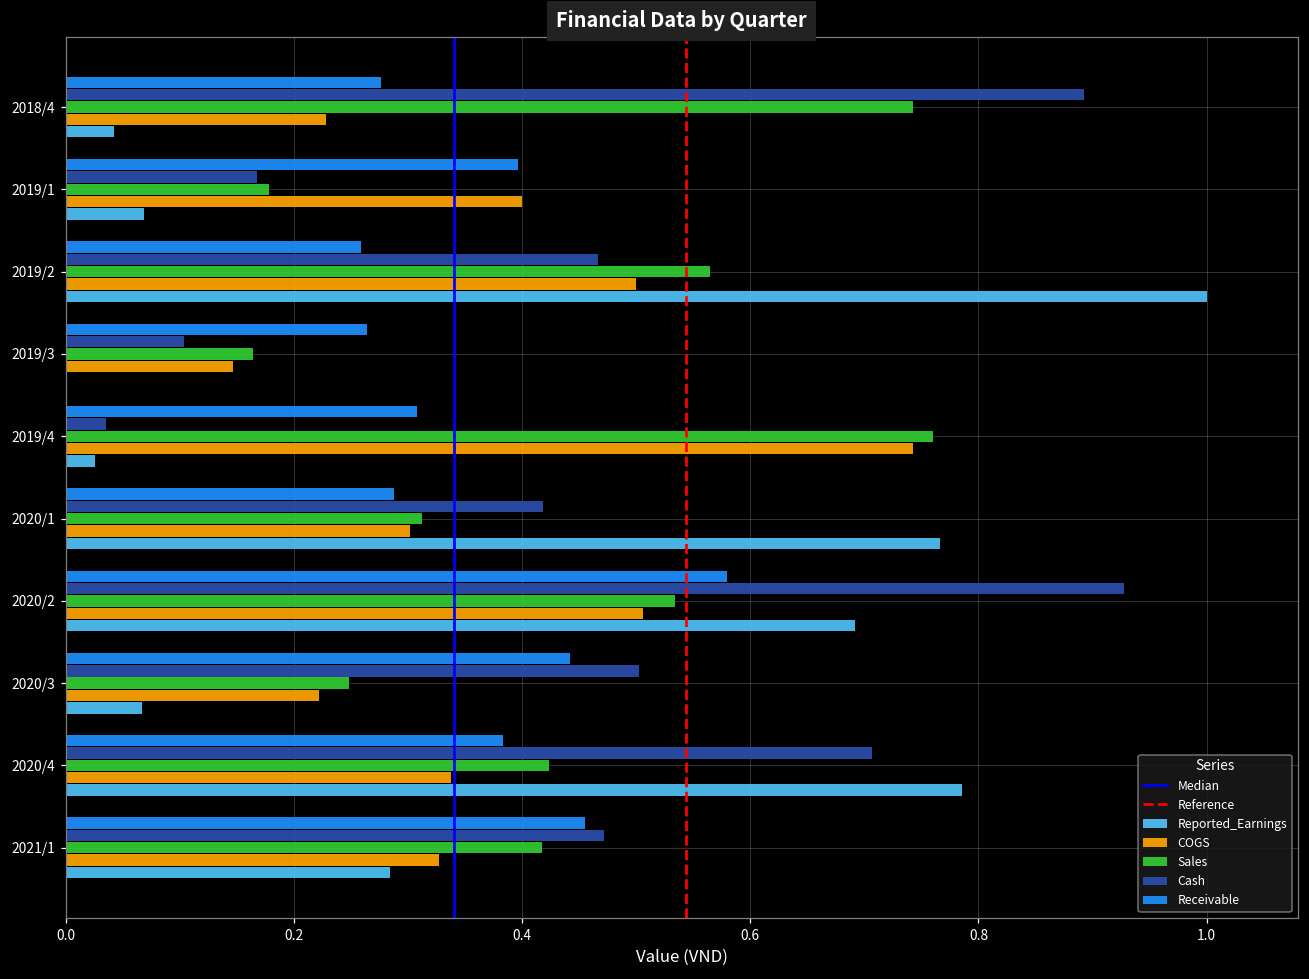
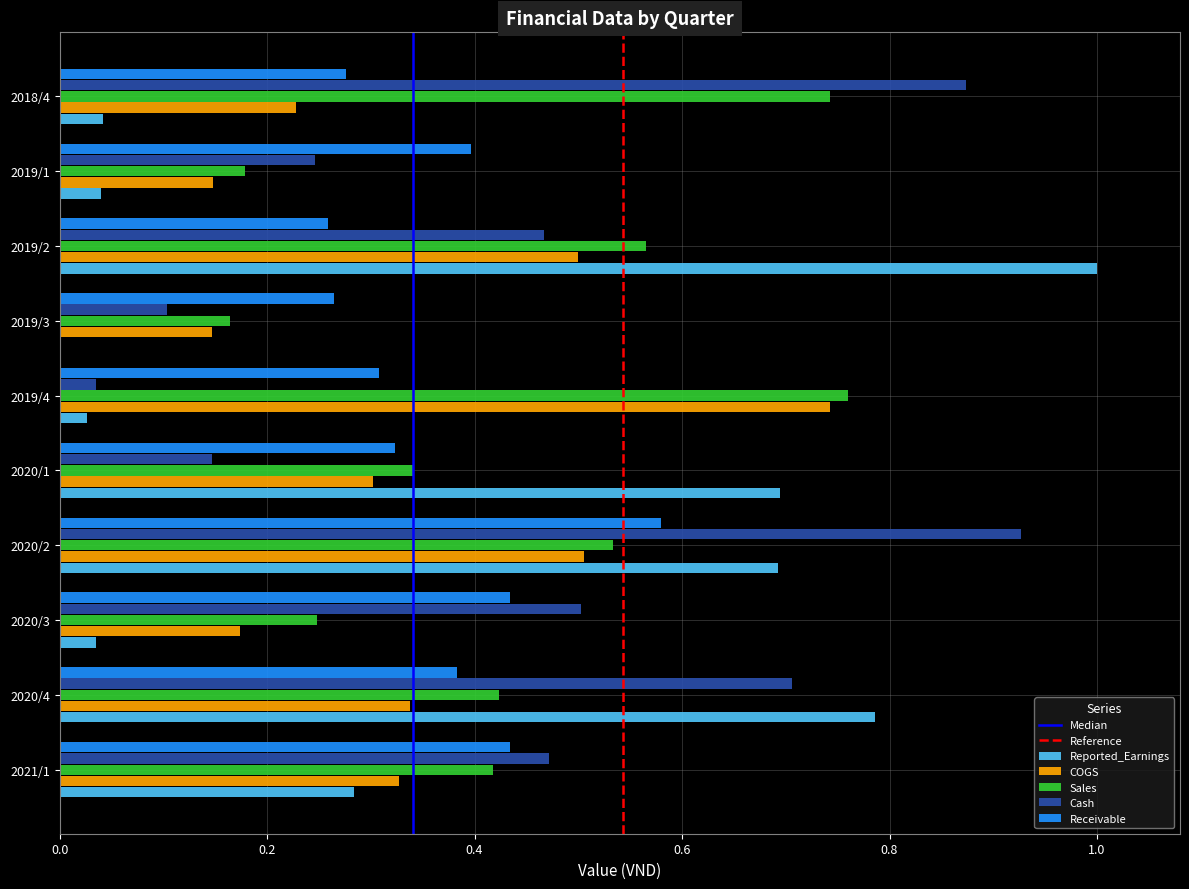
Cash, 2018/4: 0.893 -> 0.874
Cash, 2019/1: 0.168 -> 0.246
COGS, 2019/1: 0.400 -> 0.148
Reported_Earnings, 2019/1: 0.069 -> 0.040
Receivable, 2020/1: 0.288 -> 0.323
Cash, 2020/1: 0.418 -> 0.147
Sales, 2020/1: 0.312 -> 0.341
Reported_Earnings, 2020/1: 0.767 -> 0.694
Receivable, 2020/3: 0.442 -> 0.434
COGS, 2020/3: 0.222 -> 0.174
Reported_Earnings, 2020/3: 0.067 -> 0.035
Receivable, 2021/1: 0.455 -> 0.434
